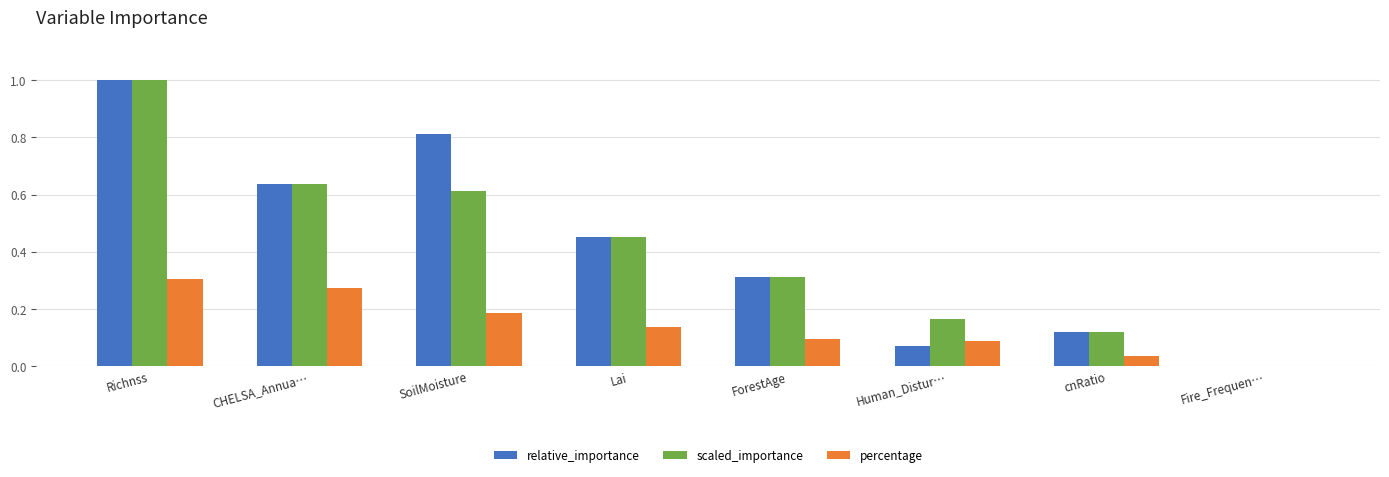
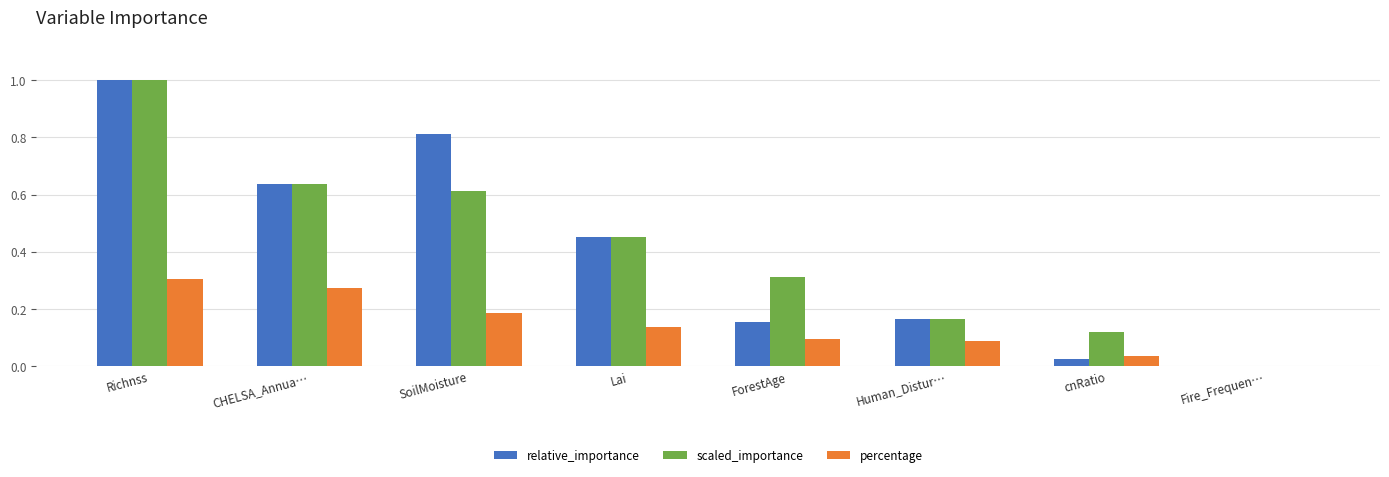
relative_importance, ForestAge: 0.31 -> 0.15
relative_importance, Human_Distur…: 0.07 -> 0.16
relative_importance, cnRatio: 0.12 -> 0.03
